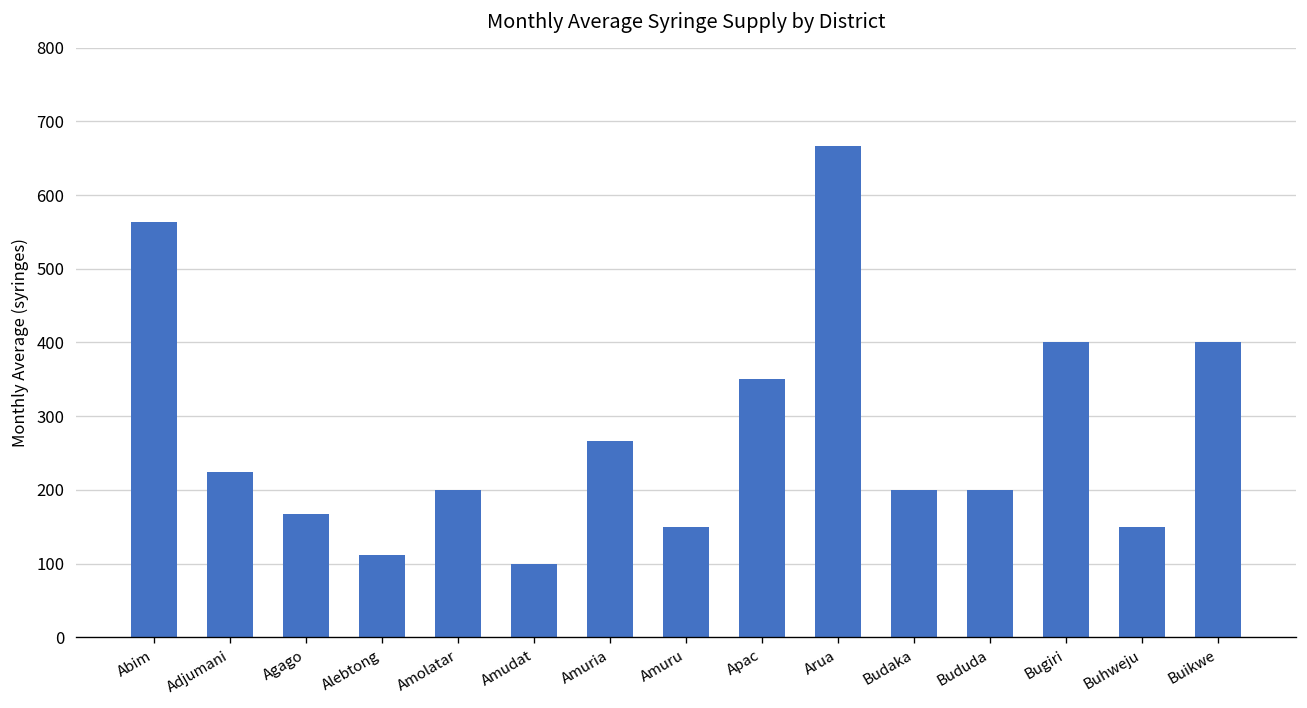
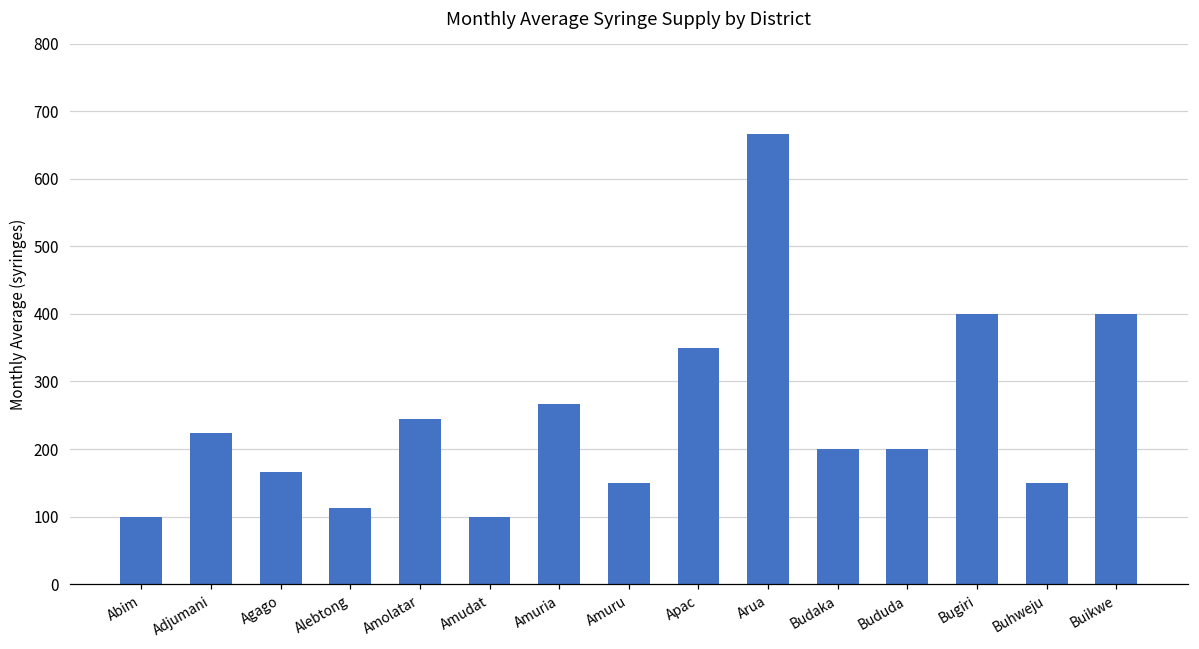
Abim: 560 -> 100
Amolatar: 200 -> 240
